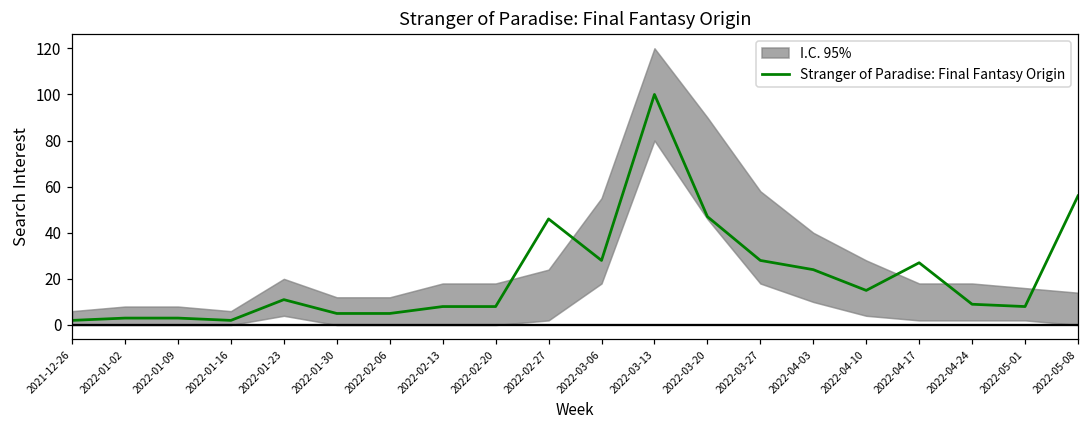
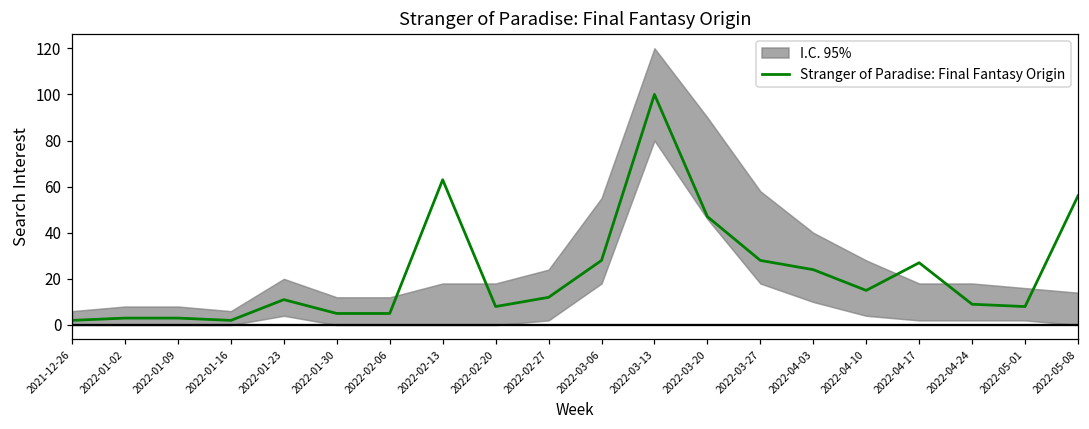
Stranger of Paradise: Final Fantasy Origin, 2022-02-13: 8 -> 63
Stranger of Paradise: Final Fantasy Origin, 2022-02-27: 46 -> 12
